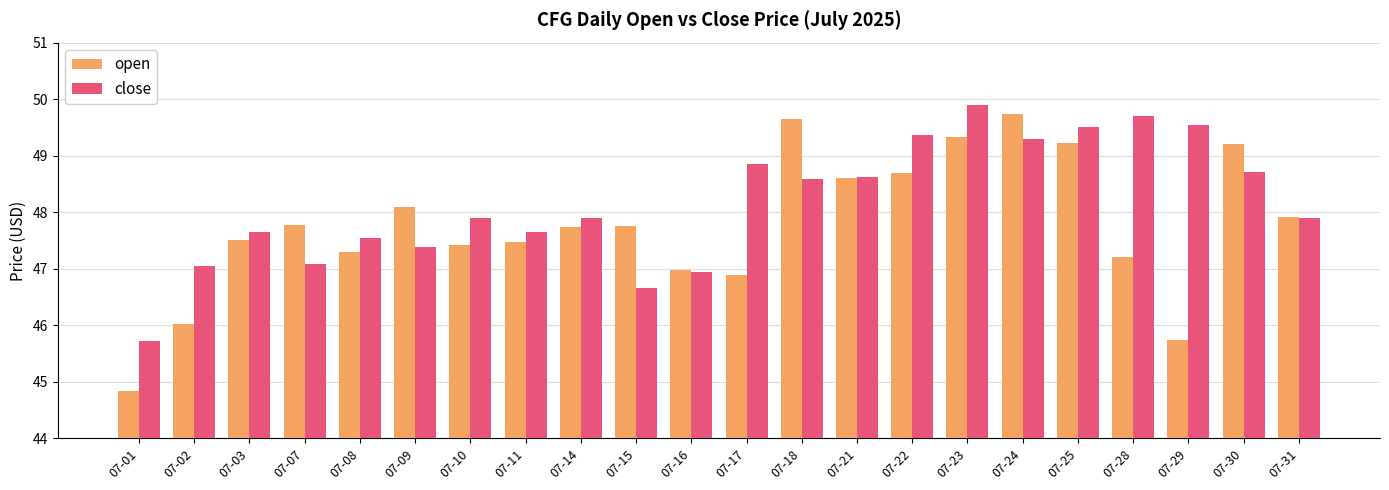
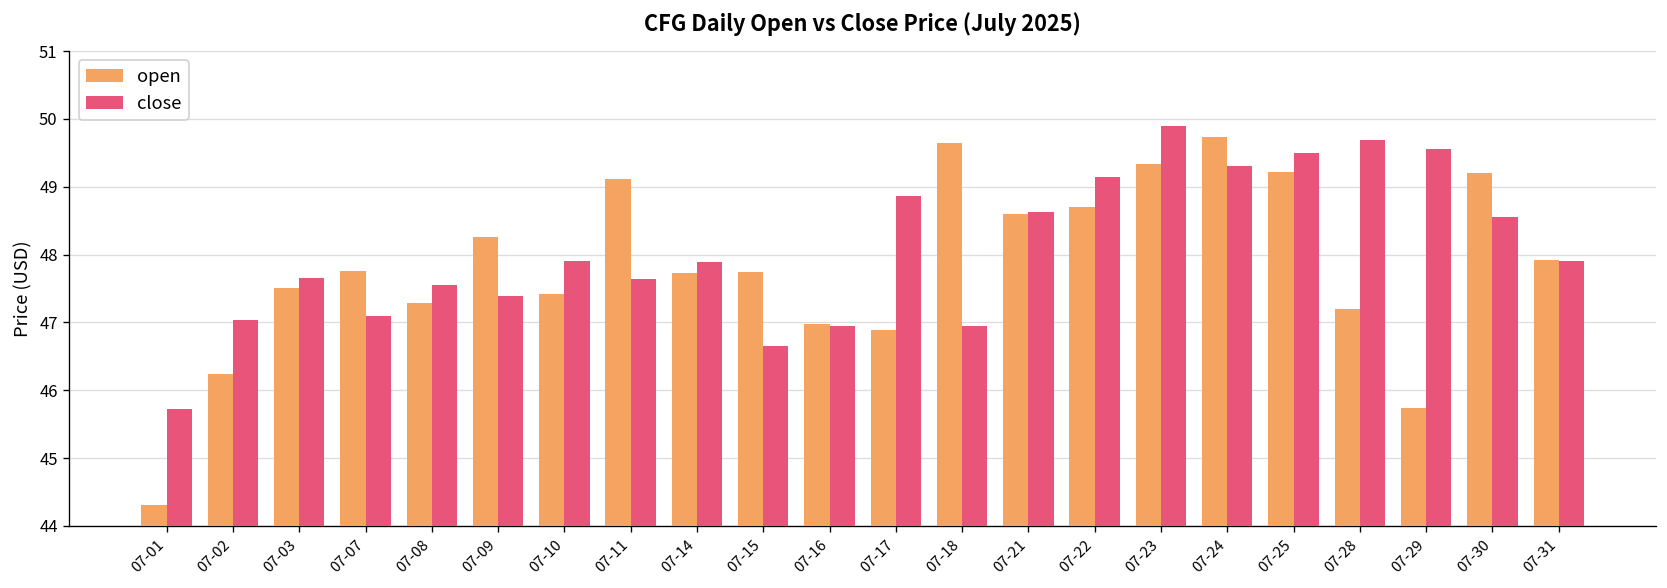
open, 07-01: 44.8 -> 44.3
open, 07-02: 46.0 -> 46.2
open, 07-09: 48.1 -> 48.3
open, 07-11: 47.5 -> 49.1
close, 07-18: 48.6 -> 47.0
close, 07-22: 49.4 -> 49.1
close, 07-30: 48.7 -> 48.6
